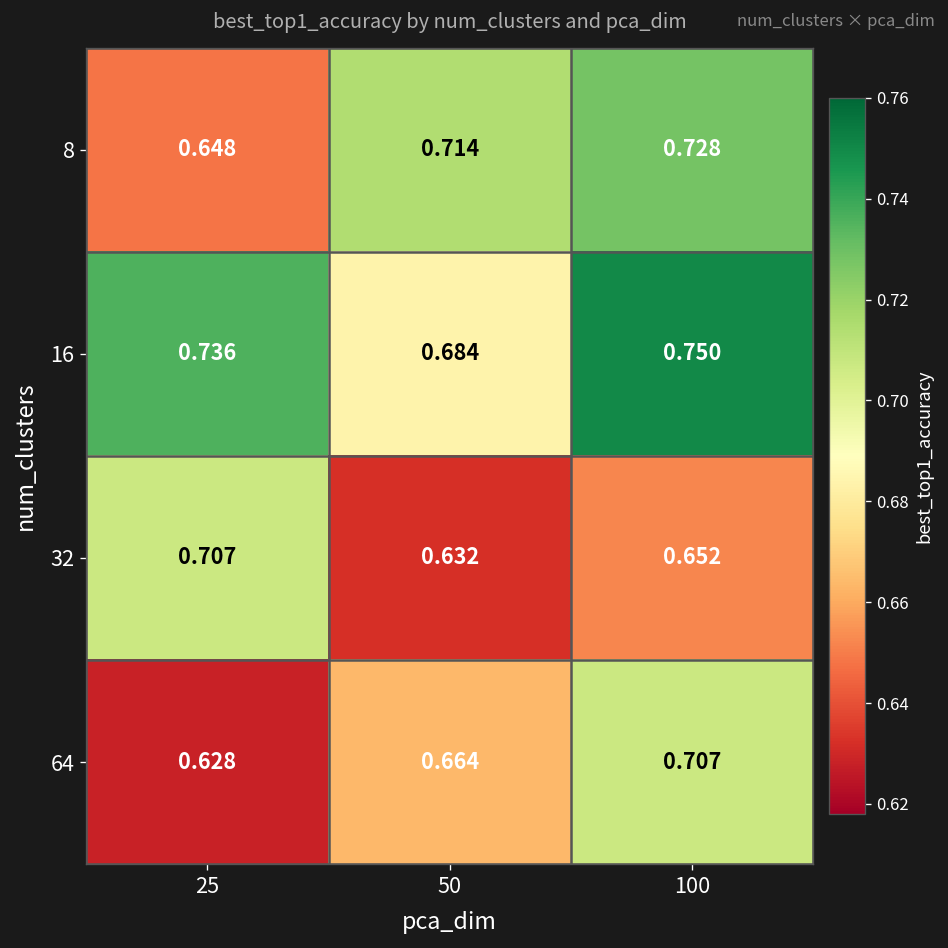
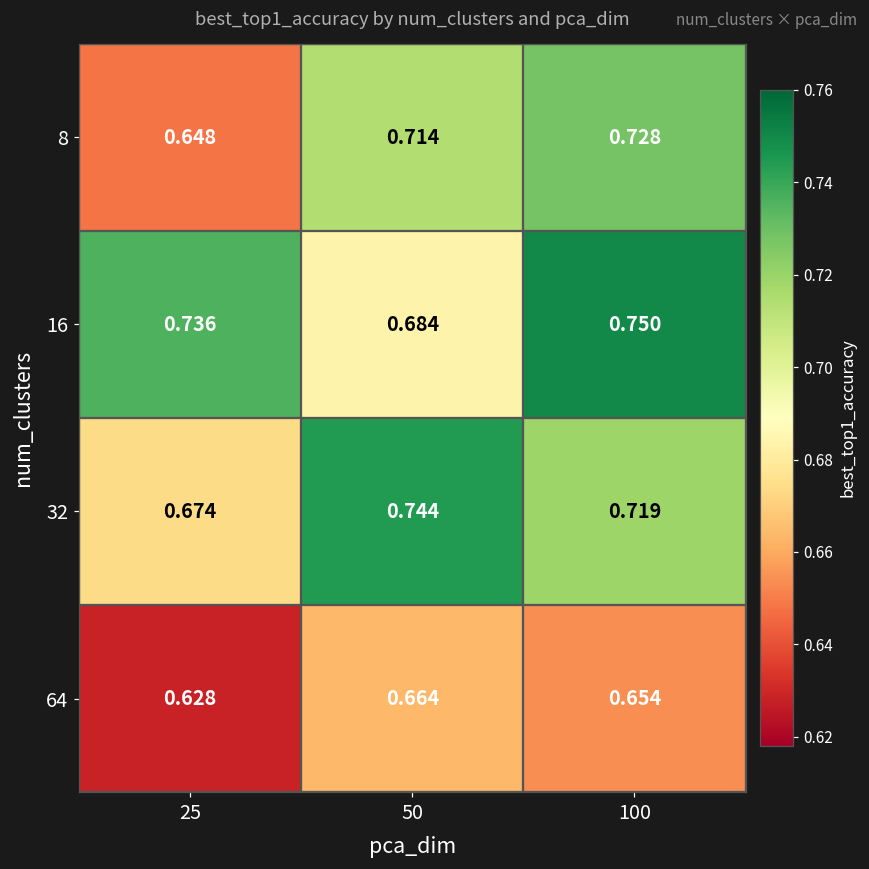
32, 25: 0.707 -> 0.674
32, 50: 0.632 -> 0.744
32, 100: 0.652 -> 0.719
64, 100: 0.707 -> 0.654
